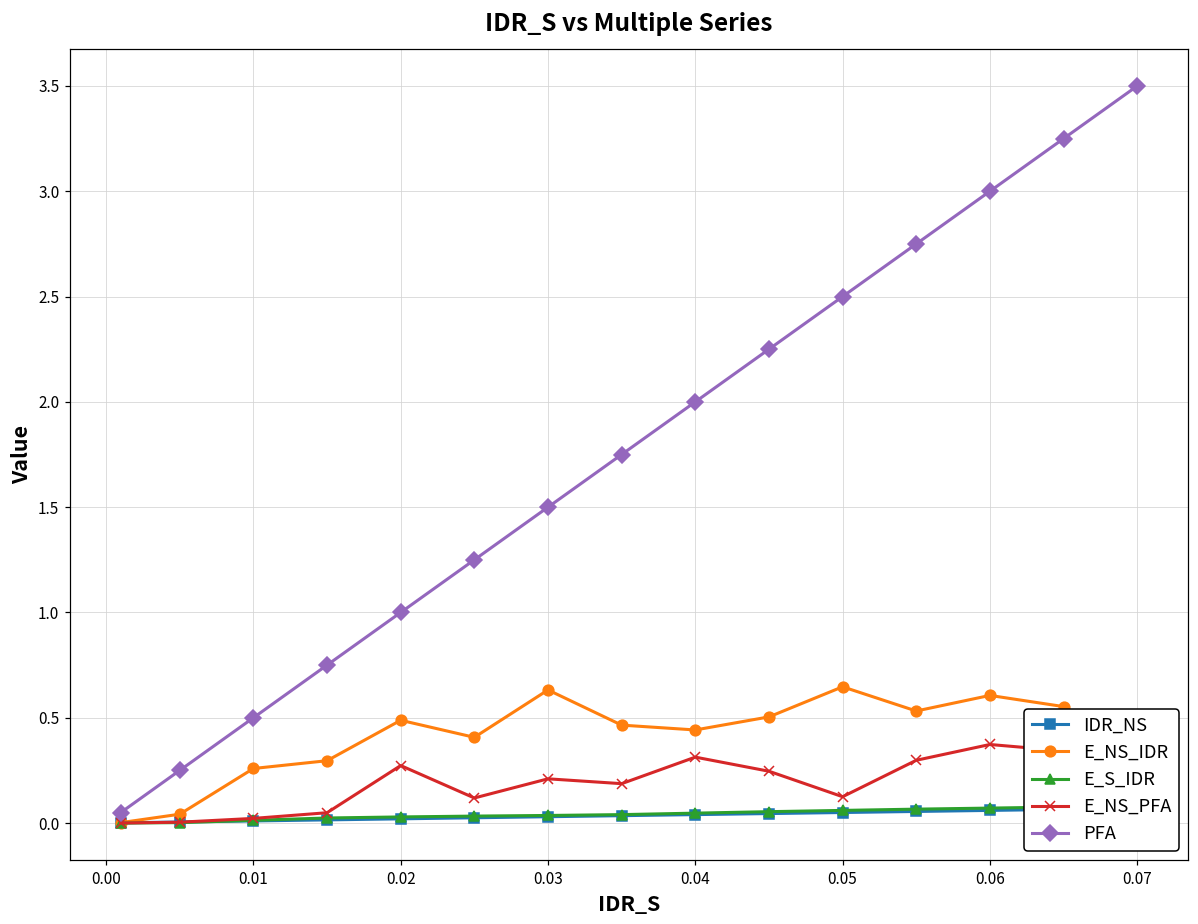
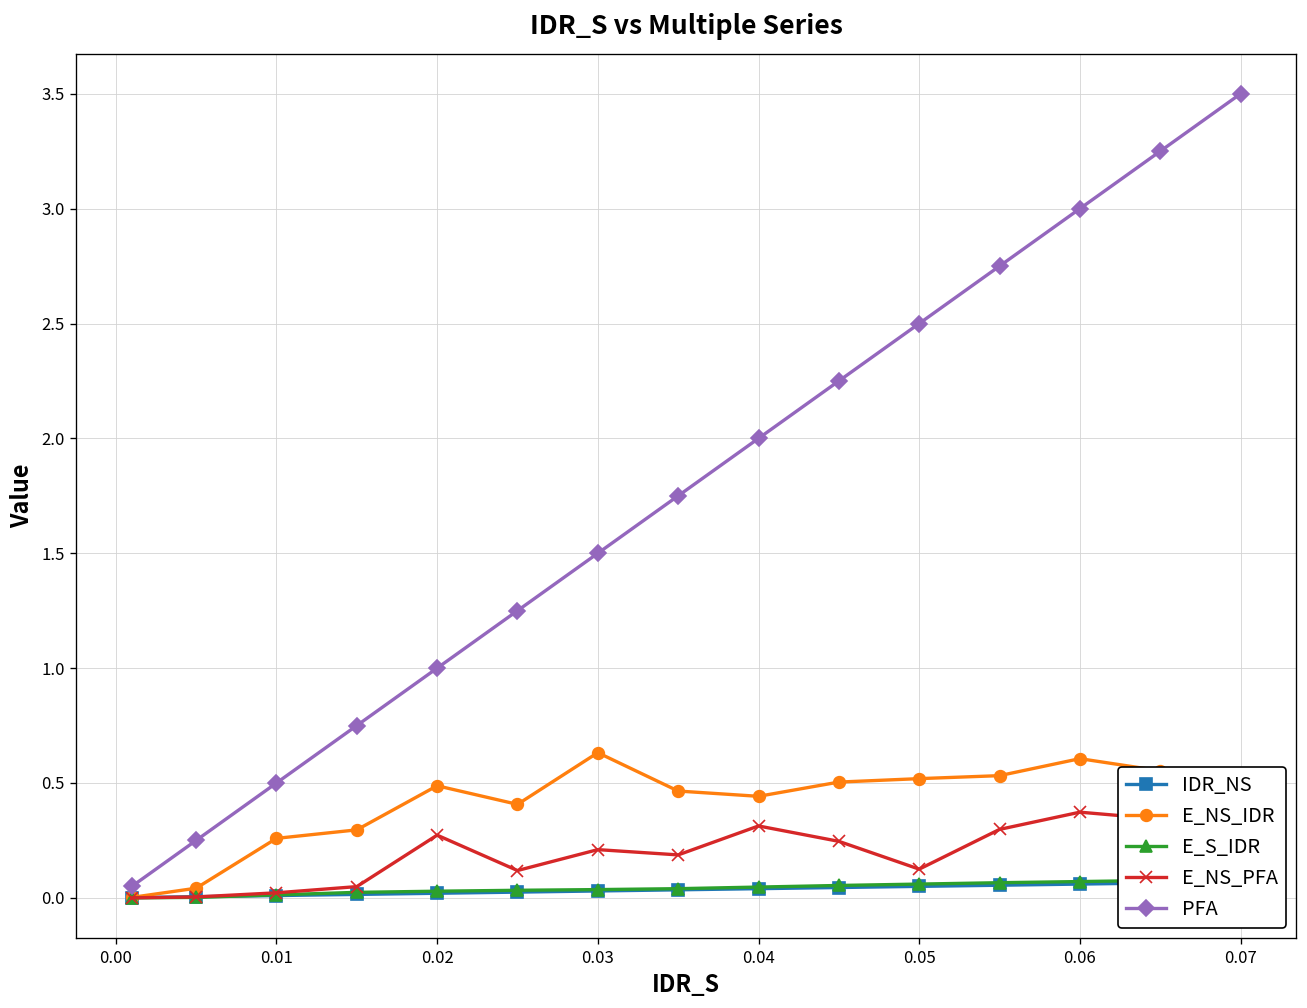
E_NS_IDR, 0.05: 0.65 -> 0.52
